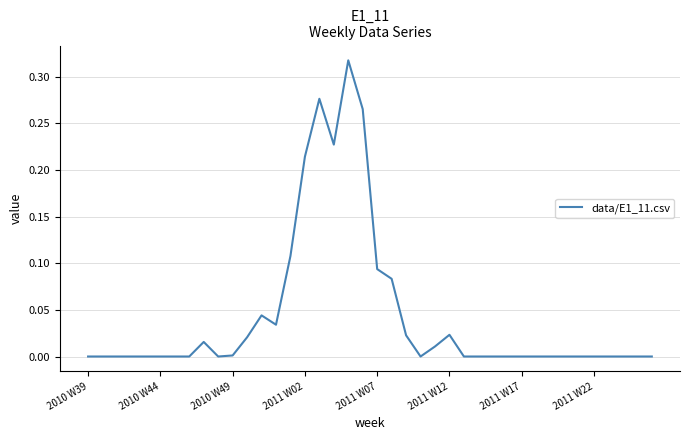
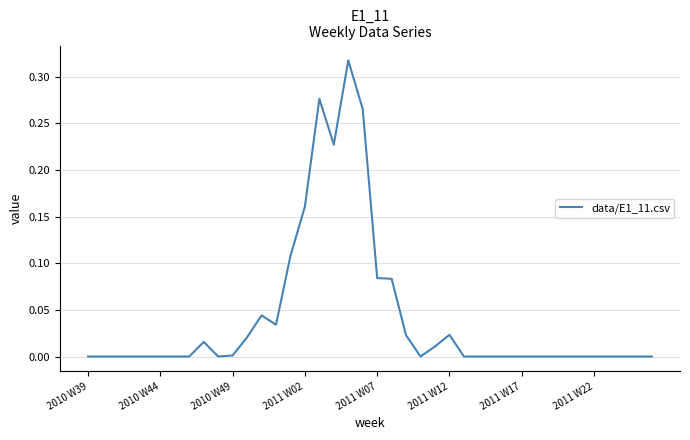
2011 W02: 0.21 -> 0.16
2011 W07: 0.09 -> 0.08
